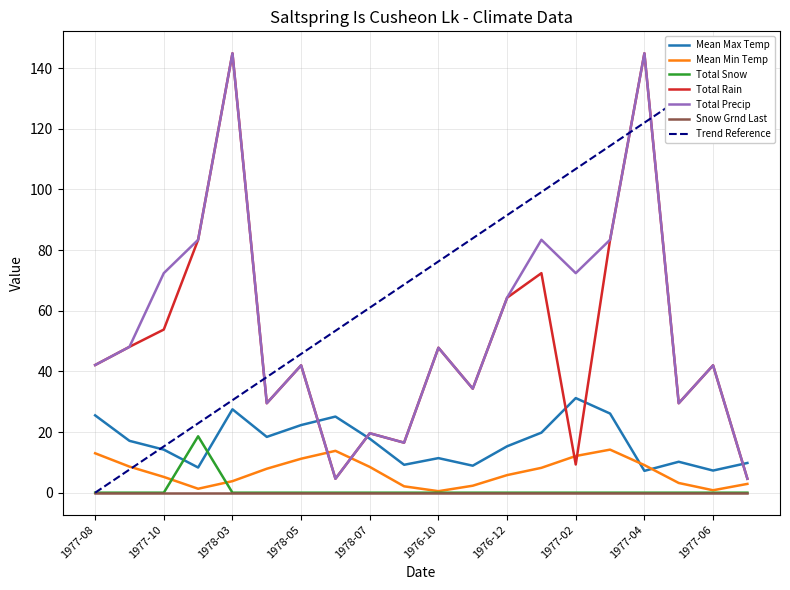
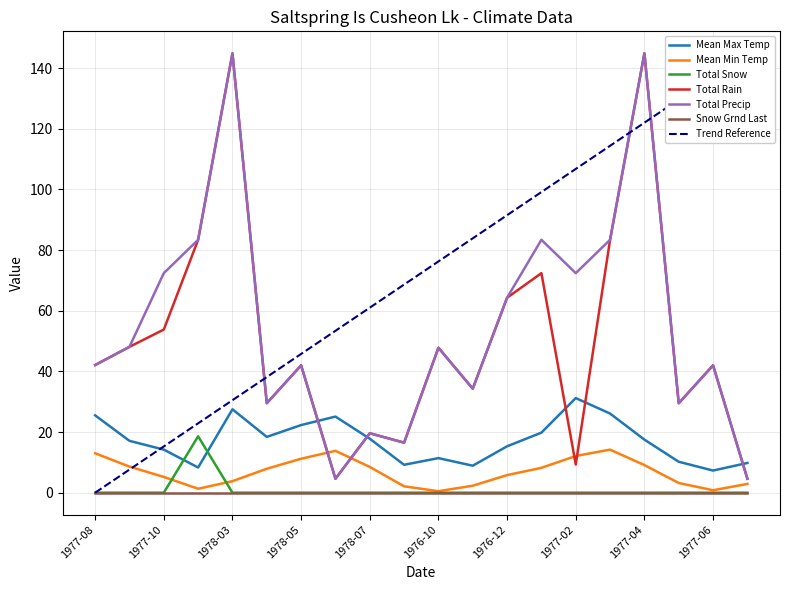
Mean Max Temp, 1977-04: 7 -> 18
